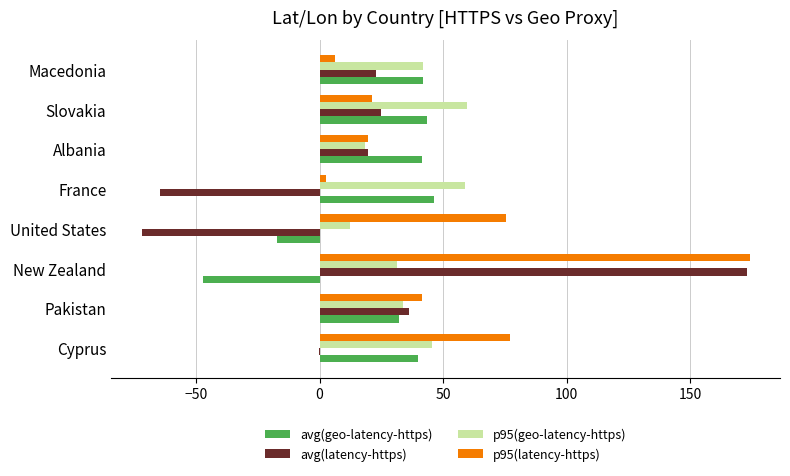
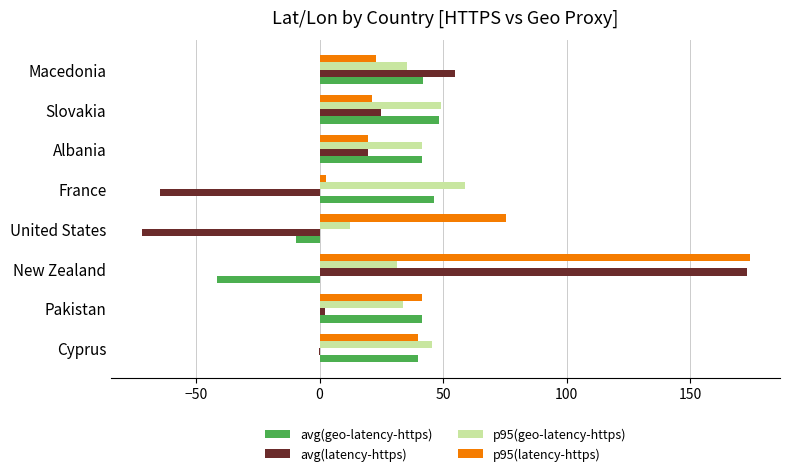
p95(latency-https), Macedonia: 6 -> 23
p95(geo-latency-https), Macedonia: 42 -> 35
avg(latency-https), Macedonia: 23 -> 55
p95(geo-latency-https), Slovakia: 60 -> 49
avg(geo-latency-https), Slovakia: 44 -> 48
p95(geo-latency-https), Albania: 18 -> 41
avg(geo-latency-https), United States: -17 -> -10
avg(geo-latency-https), New Zealand: -47 -> -41
avg(latency-https), Pakistan: 36 -> 2
avg(geo-latency-https), Pakistan: 32 -> 41
p95(latency-https), Cyprus: 77 -> 40
